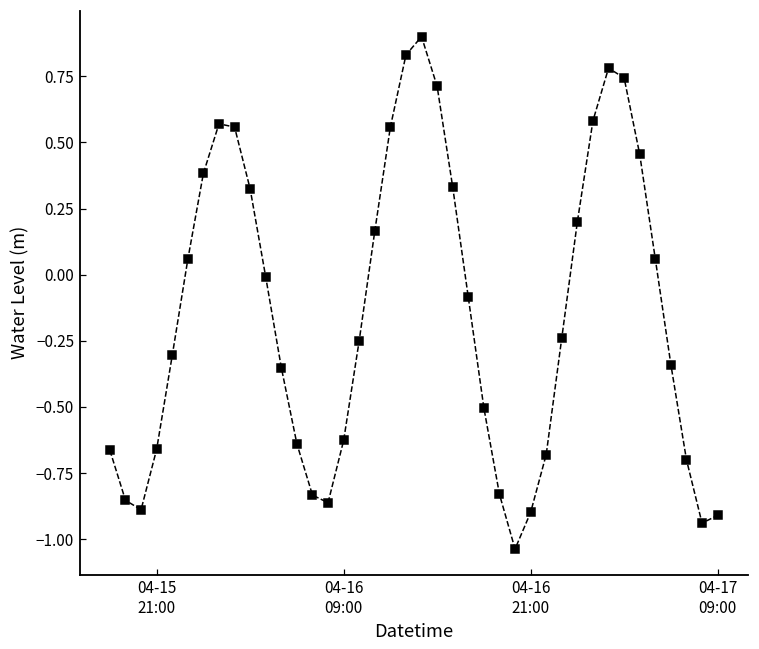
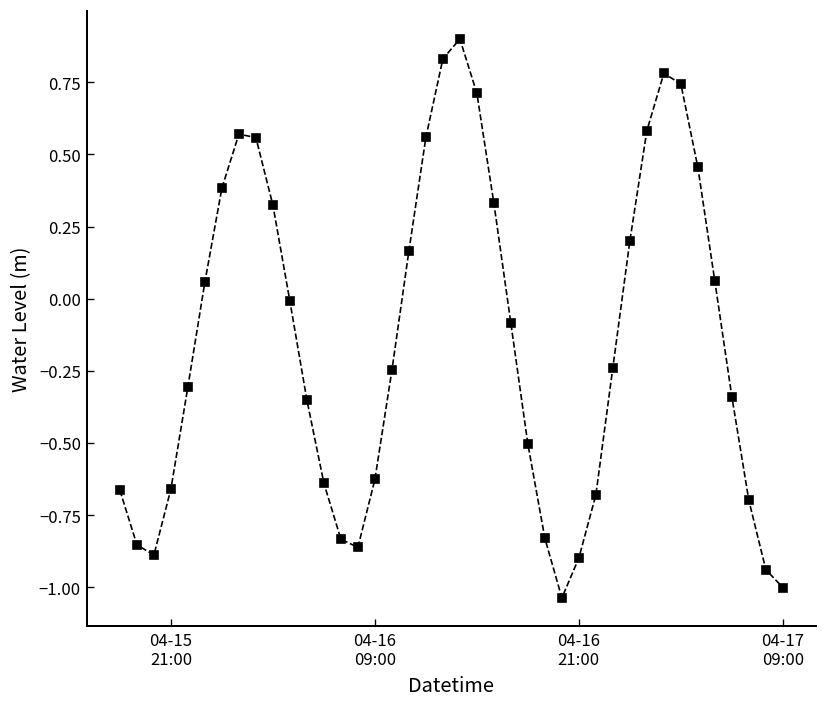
04-17 09:00: -0.91 -> -1.00
